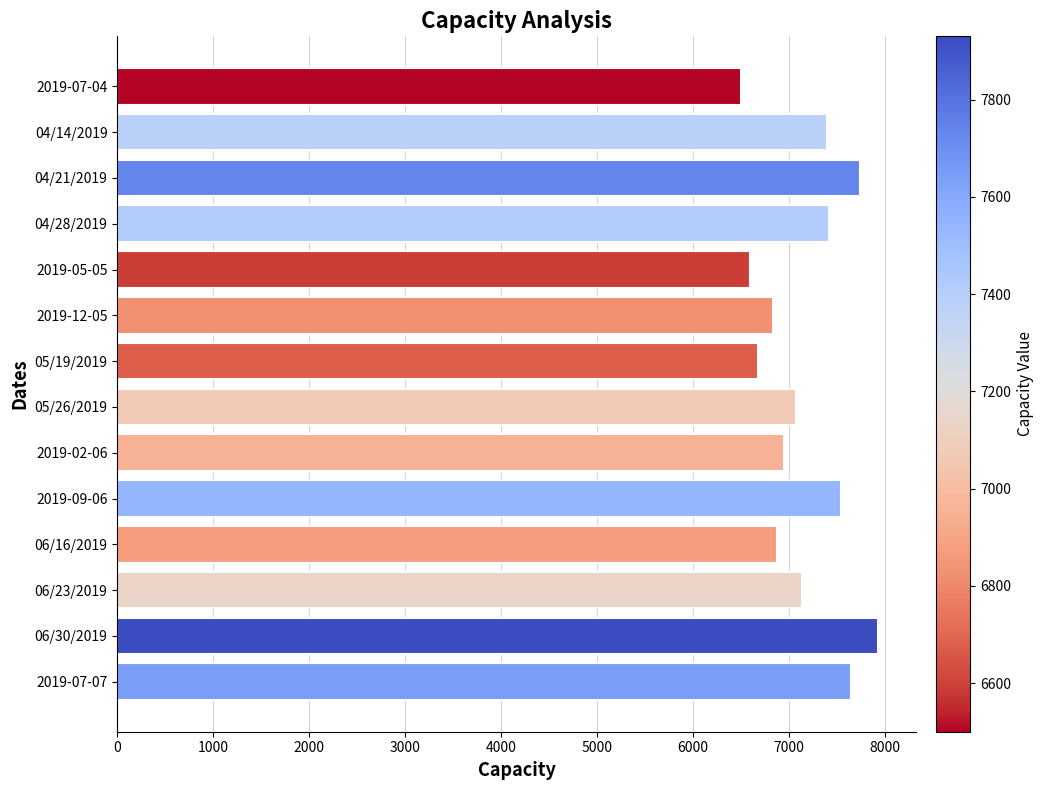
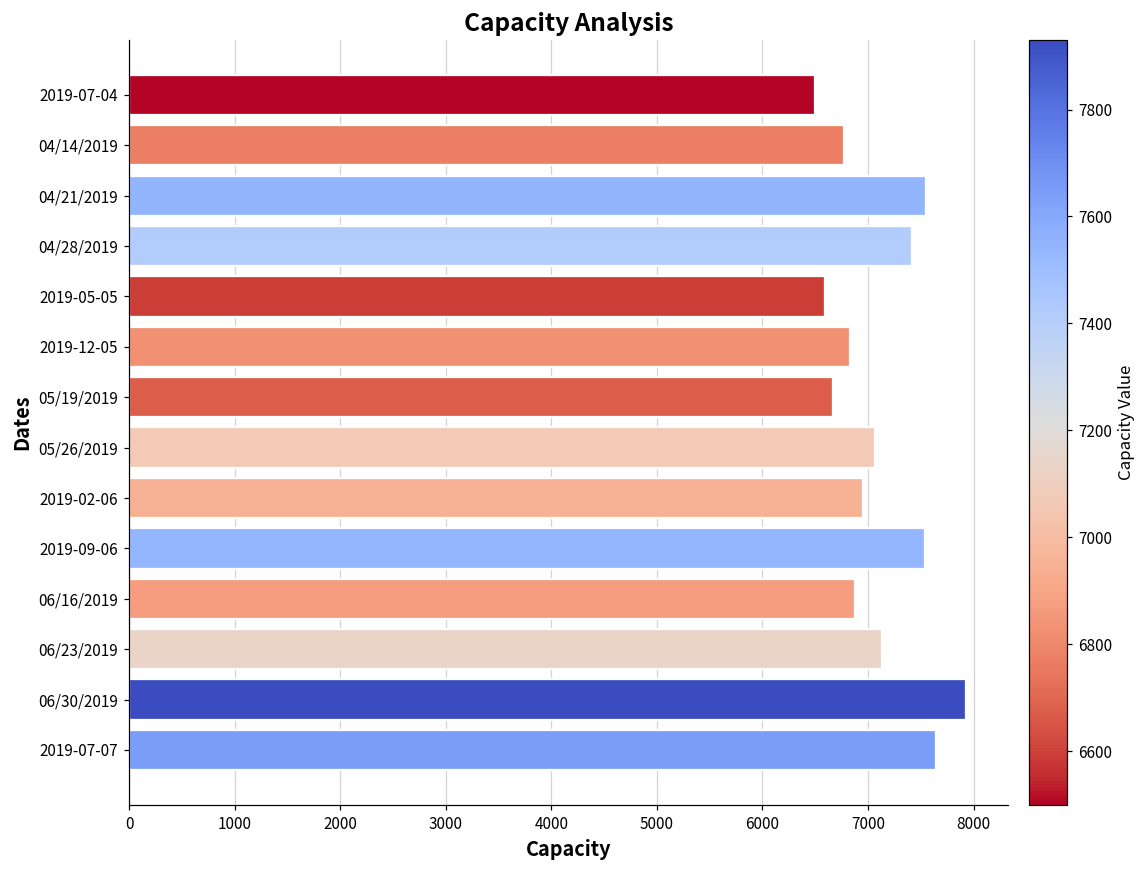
04/14/2019: 7400 -> 6800
04/21/2019: 7700 -> 7500
